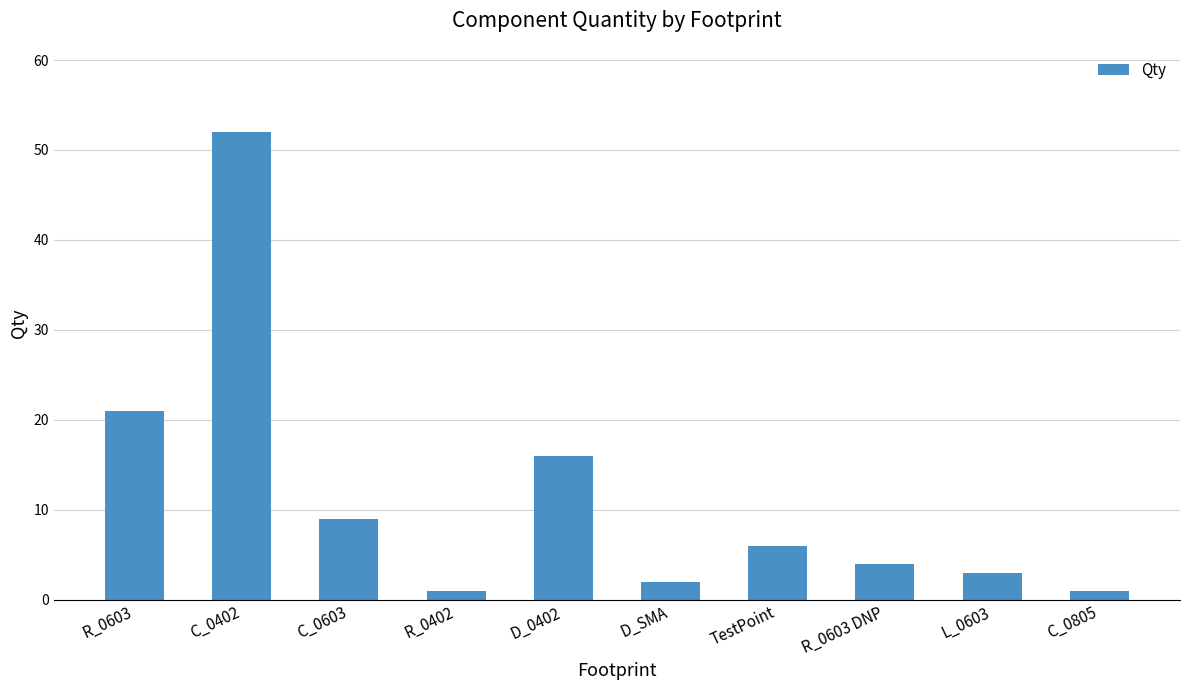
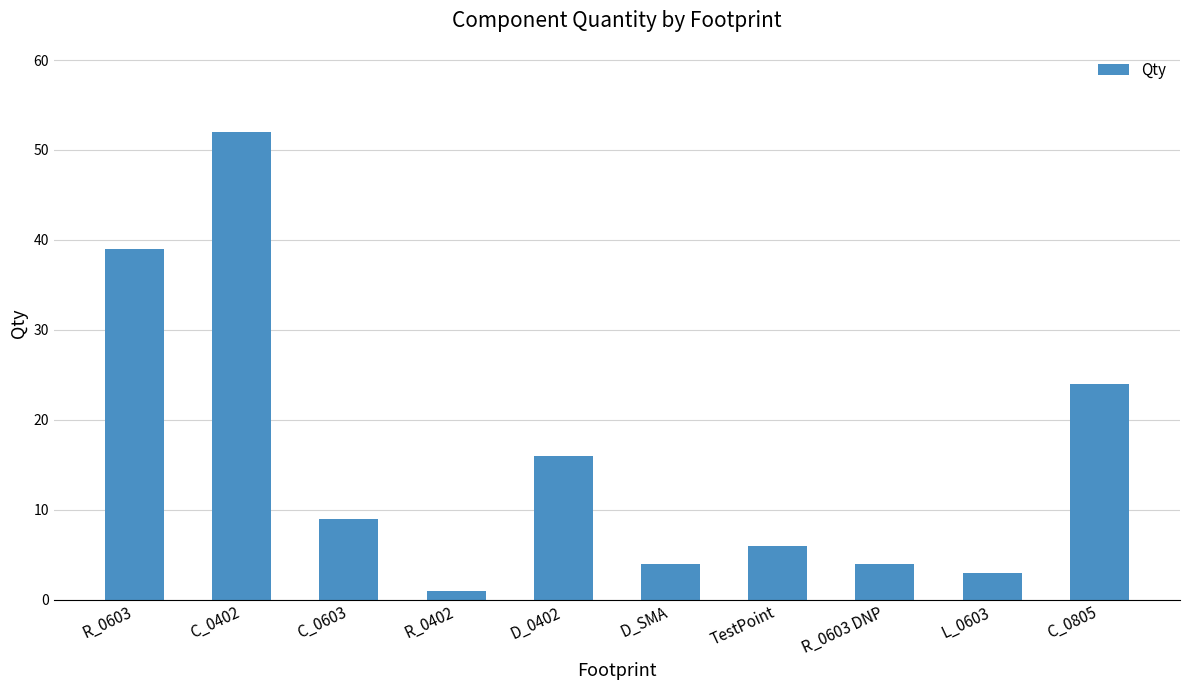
R_0603: 21 -> 39
D_SMA: 2 -> 4
C_0805: 1 -> 24
